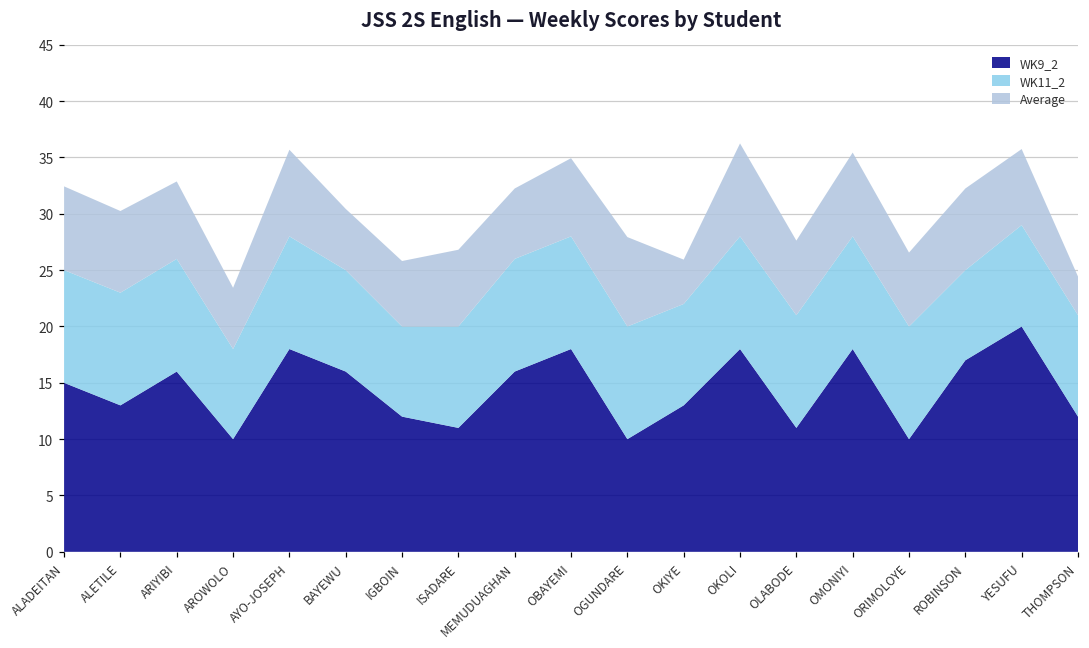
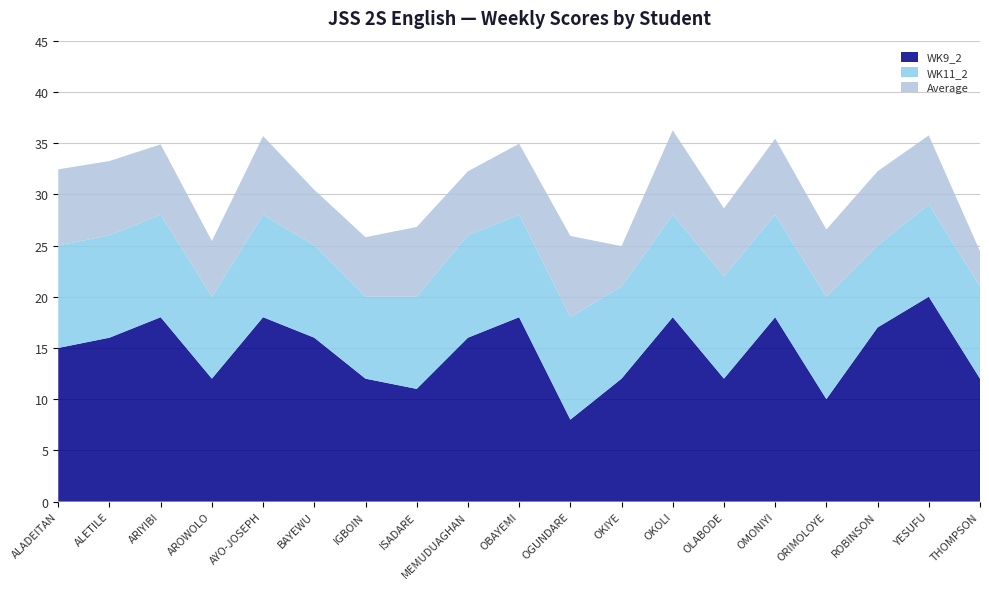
WK9_2, ALETILE: 13 -> 16
WK9_2, ARIYIBI: 16 -> 18
WK9_2, AROWOLO: 10 -> 12
WK9_2, OGUNDARE: 10 -> 8
WK9_2, OKIYE: 13 -> 12
WK9_2, OLABODE: 11 -> 12
